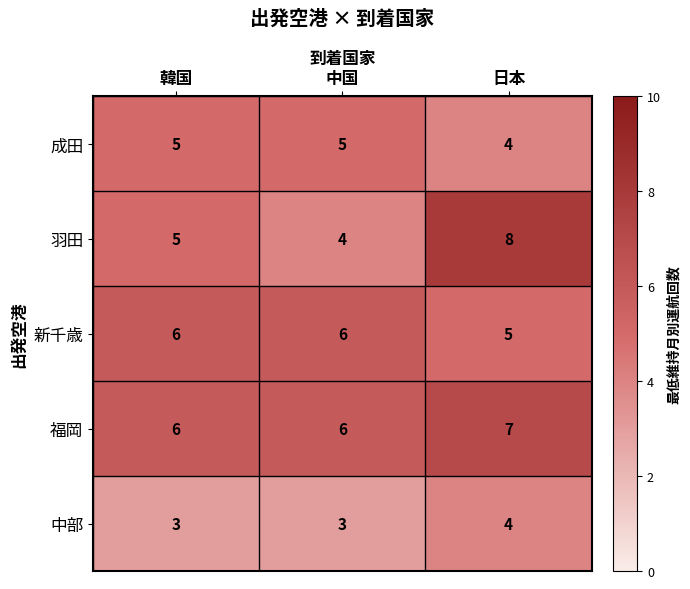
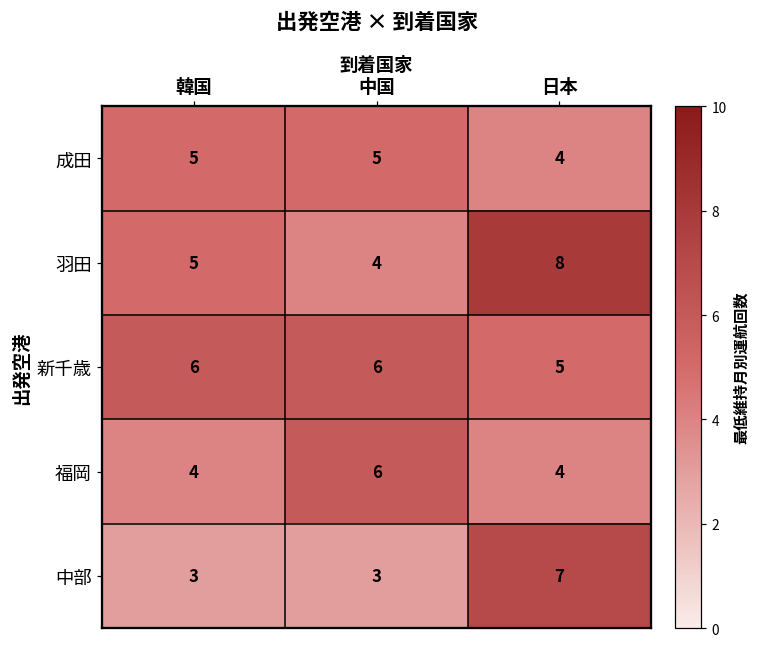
福岡, 韓国: 6 -> 4
福岡, 日本: 7 -> 4
中部, 日本: 4 -> 7
